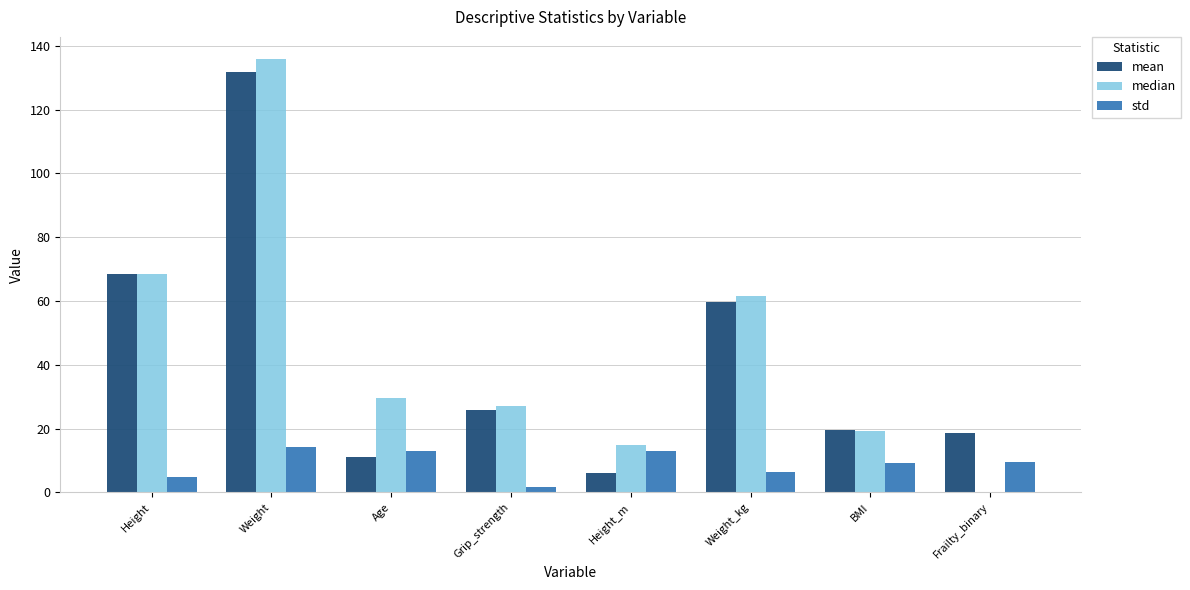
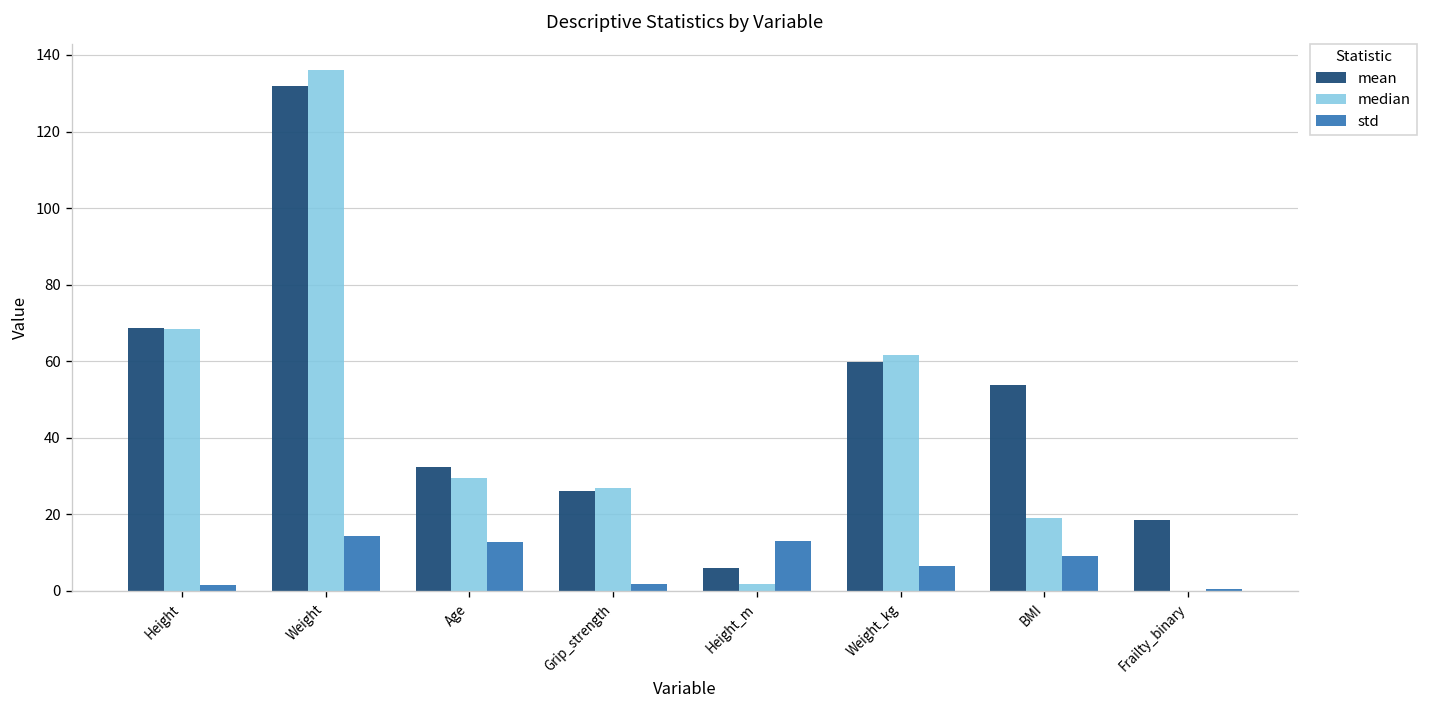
std, Height: 5 -> 2
mean, Age: 11 -> 33
median, Height_m: 15 -> 2
mean, BMI: 20 -> 54
std, Frailty_binary: 10 -> 1
